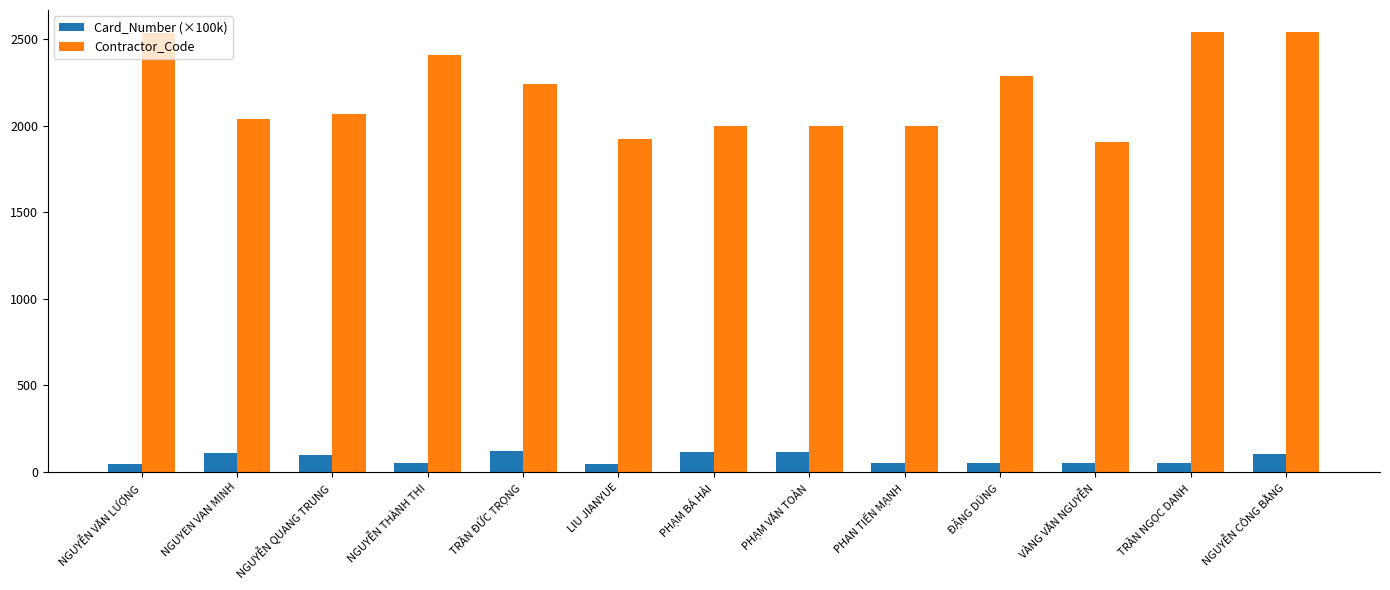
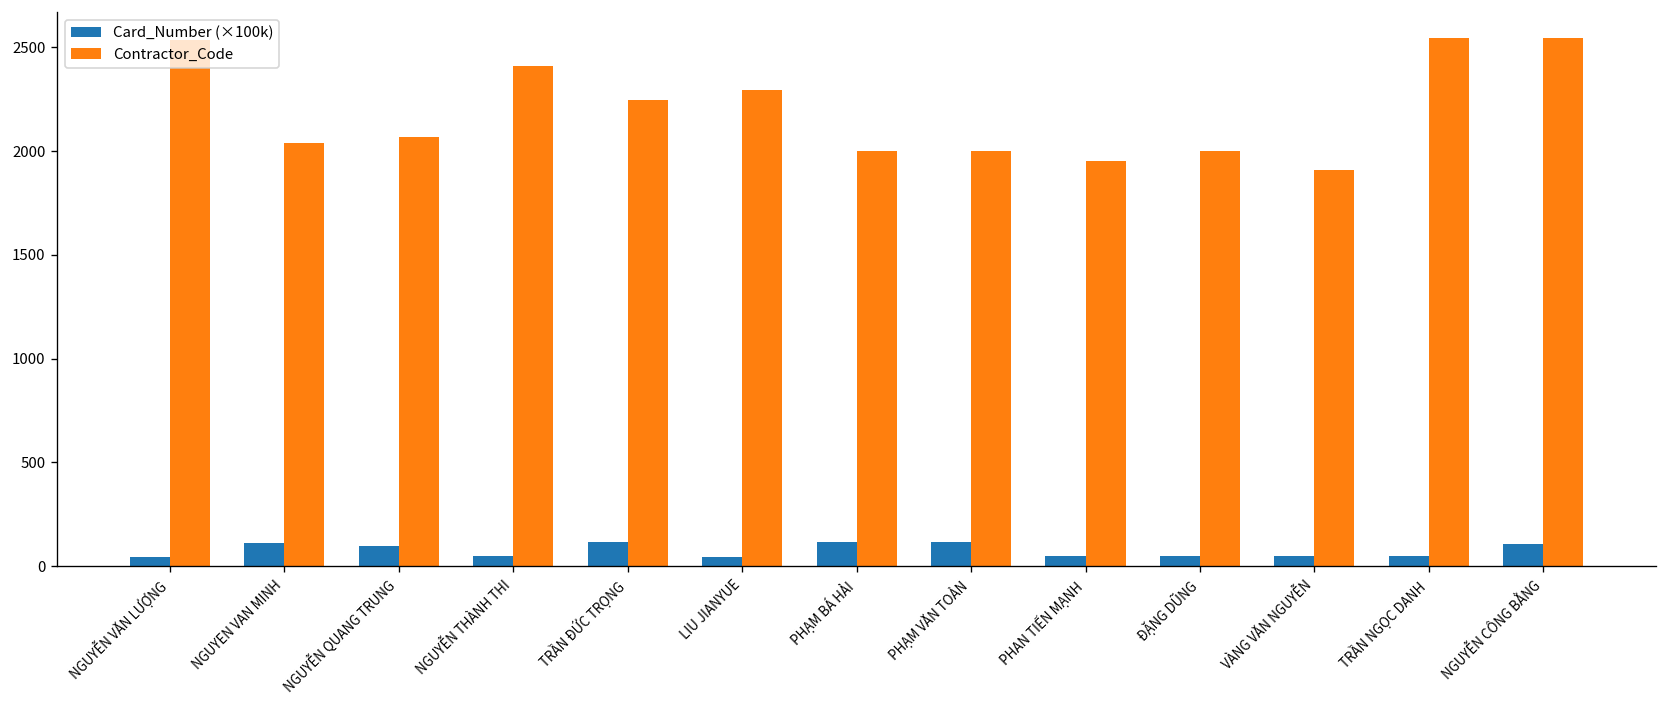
Contractor_Code, LIU JIANYUE: 1920 -> 2300
Contractor_Code, PHAN TIẾN MẠNH: 2000 -> 1950
Contractor_Code, ĐẶNG DŨNG: 2290 -> 2000
